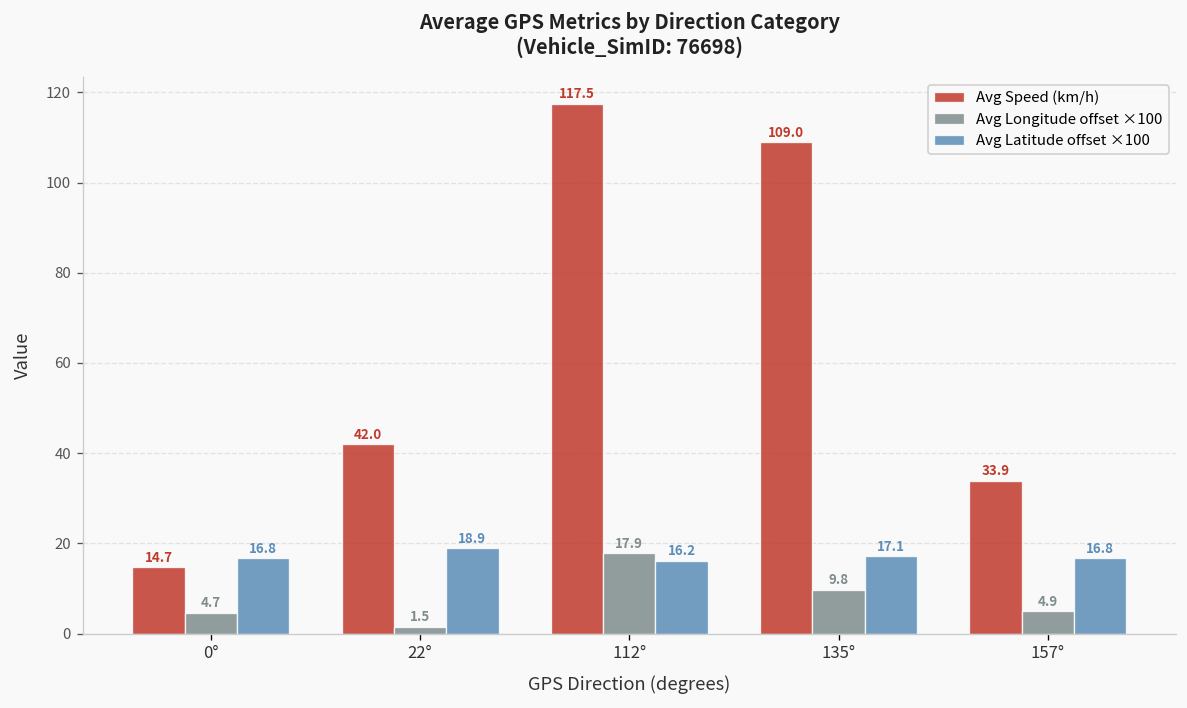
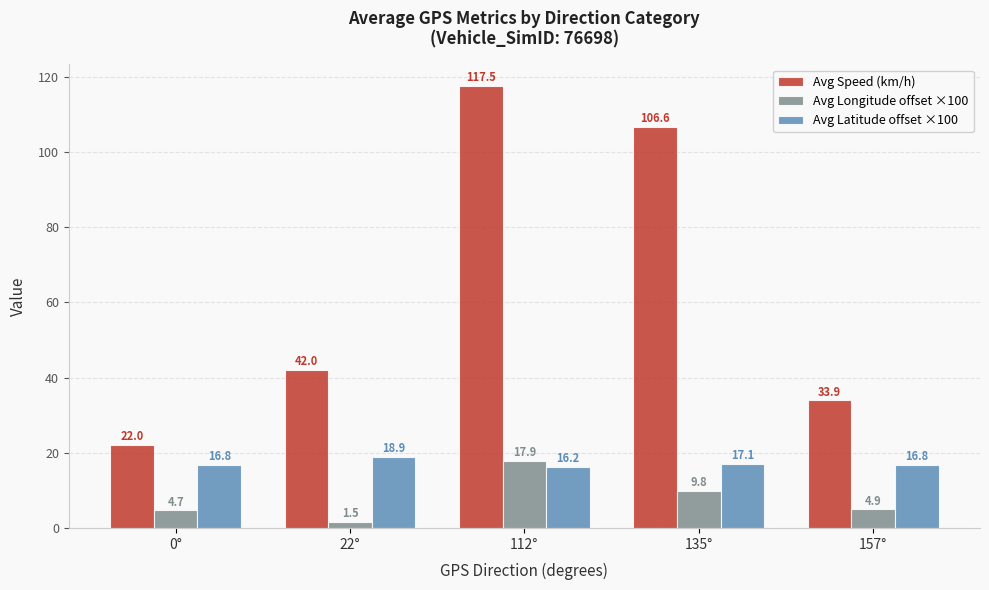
Avg Speed (km/h), 0°: 14.7 -> 22.0
Avg Speed (km/h), 135°: 109.0 -> 106.6
